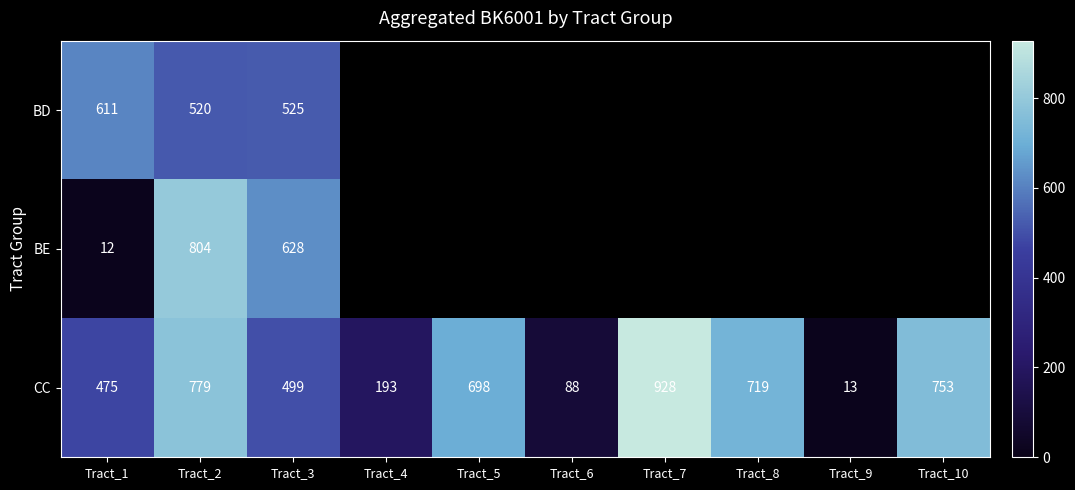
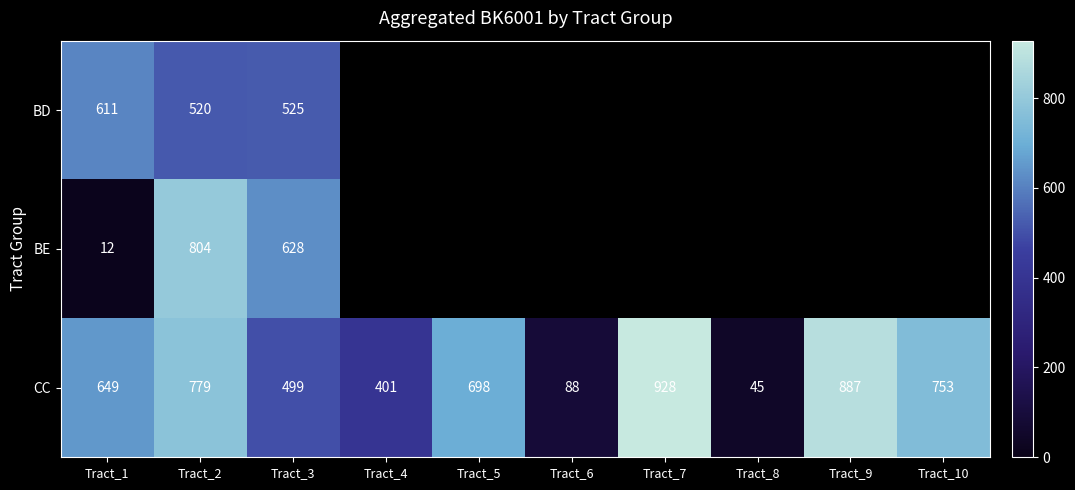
CC, Tract_1: 475 -> 649
CC, Tract_4: 193 -> 401
CC, Tract_8: 719 -> 45
CC, Tract_9: 13 -> 887
